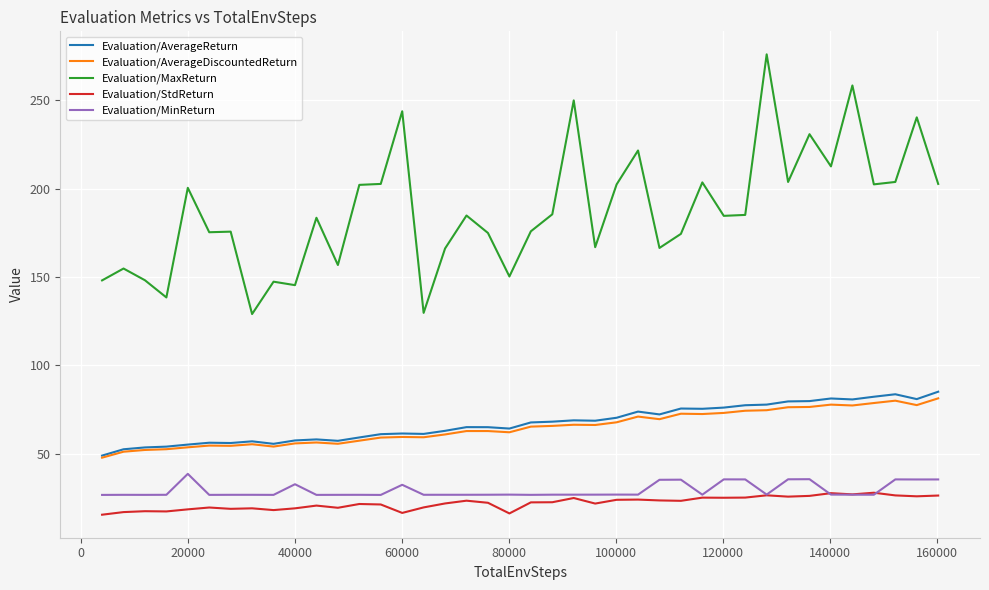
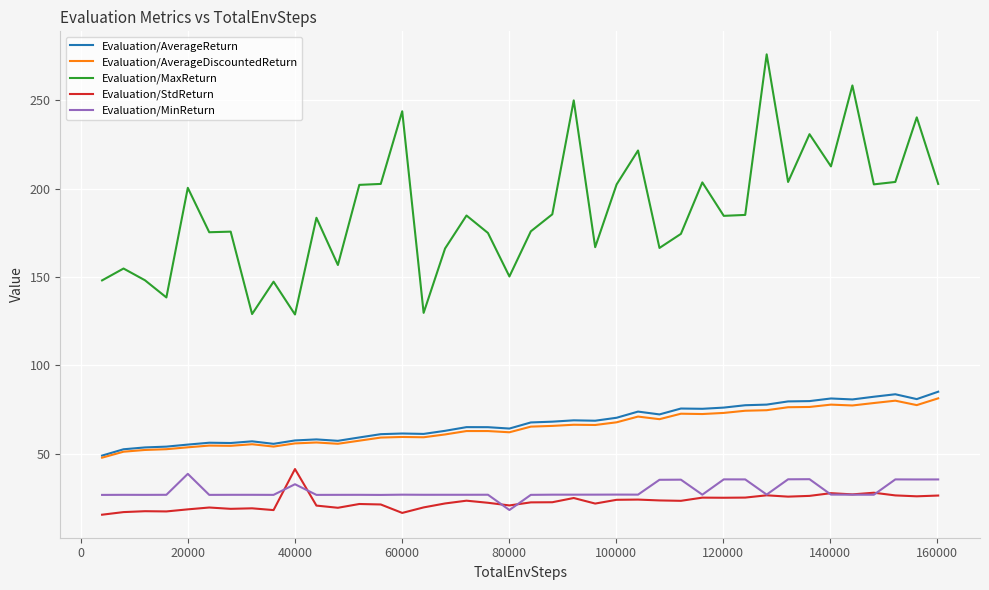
Evaluation/MaxReturn, 40000: 145 -> 129
Evaluation/StdReturn, 40000: 19 -> 41
Evaluation/MinReturn, 60000: 32 -> 27
Evaluation/StdReturn, 80000: 16 -> 21
Evaluation/MinReturn, 80000: 27 -> 18
